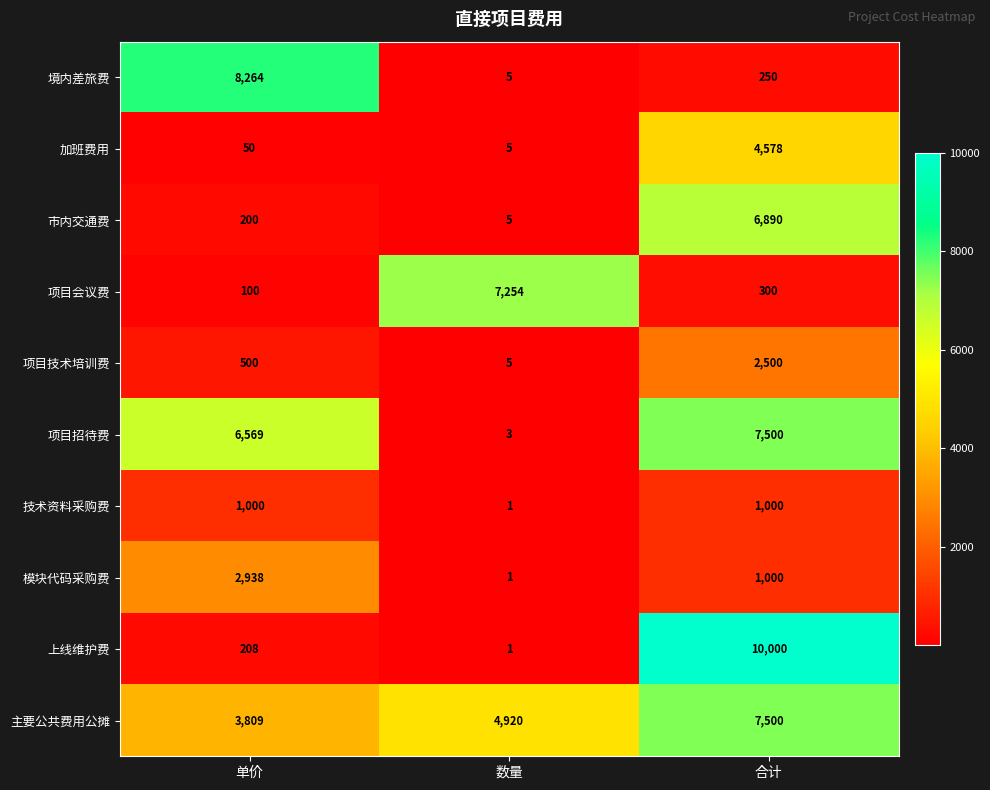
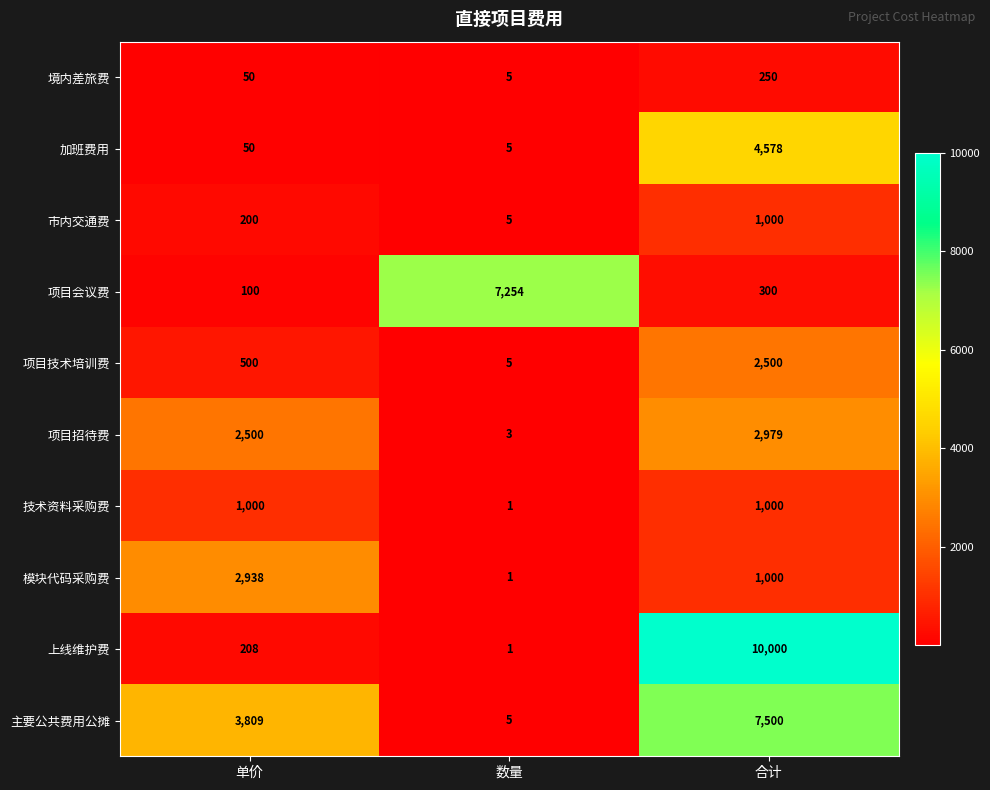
境内差旅费, 单价: 8,264 -> 50
市内交通费, 合计: 6,890 -> 1,000
项目招待费, 单价: 6,569 -> 2,500
项目招待费, 合计: 7,500 -> 2,979
主要公共费用公摊, 数量: 4,920 -> 5
